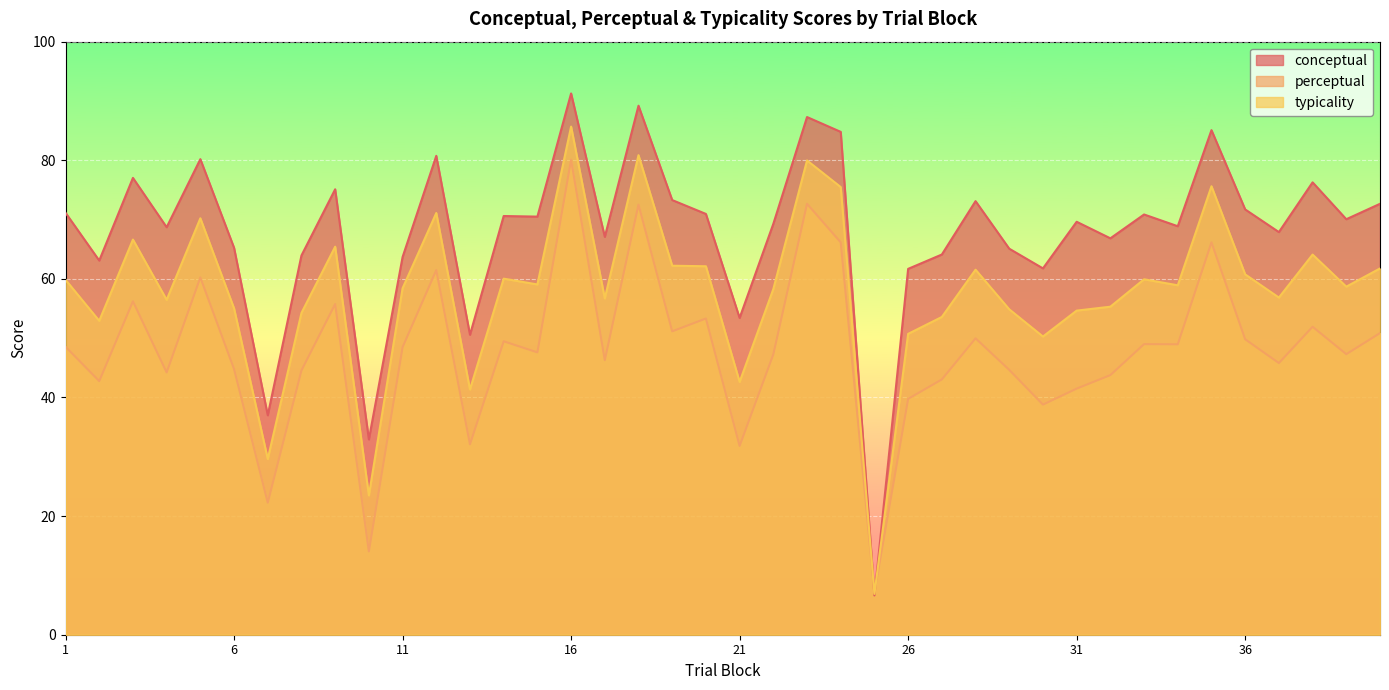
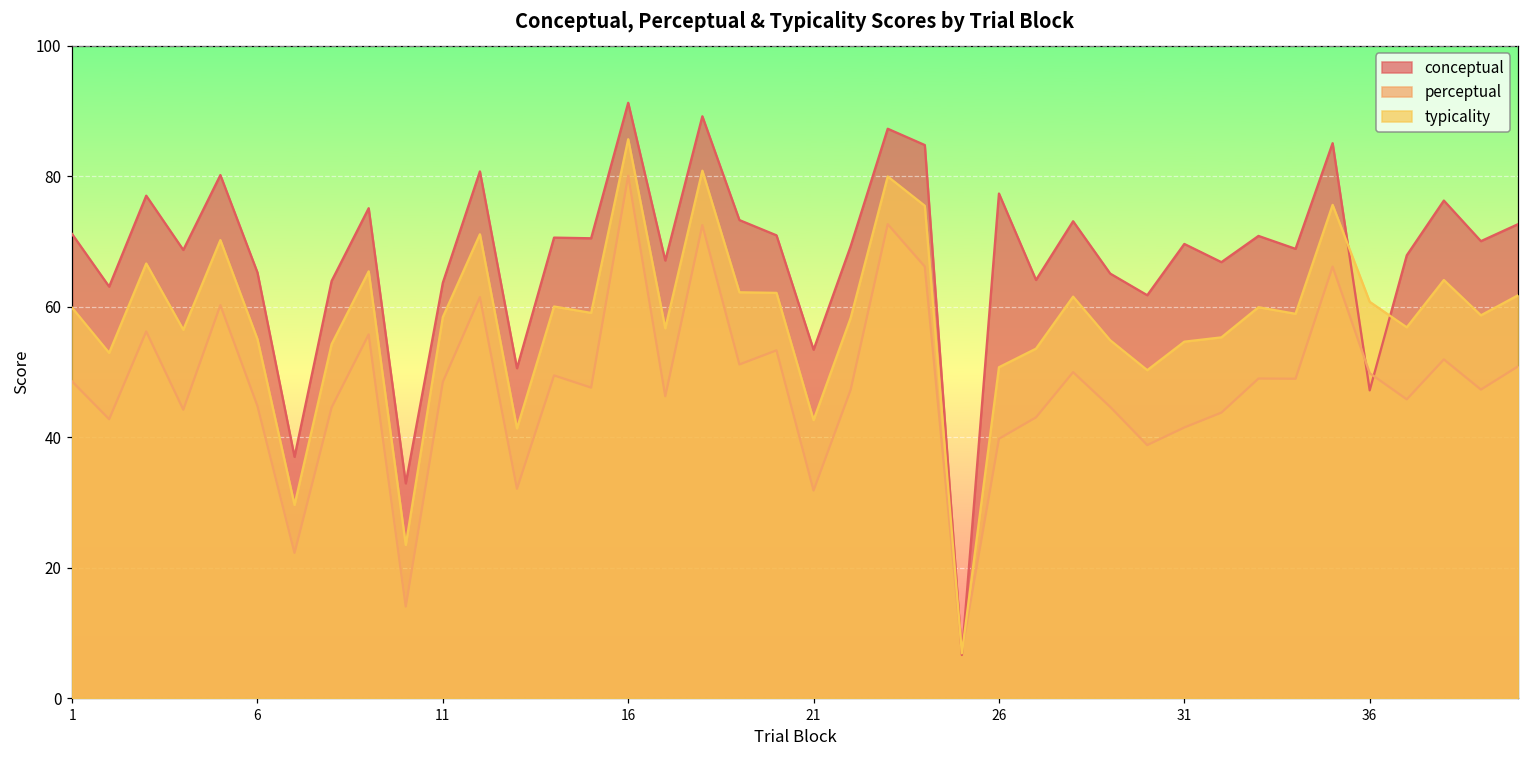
conceptual, 26: 62 -> 77
conceptual, 36: 72 -> 47
